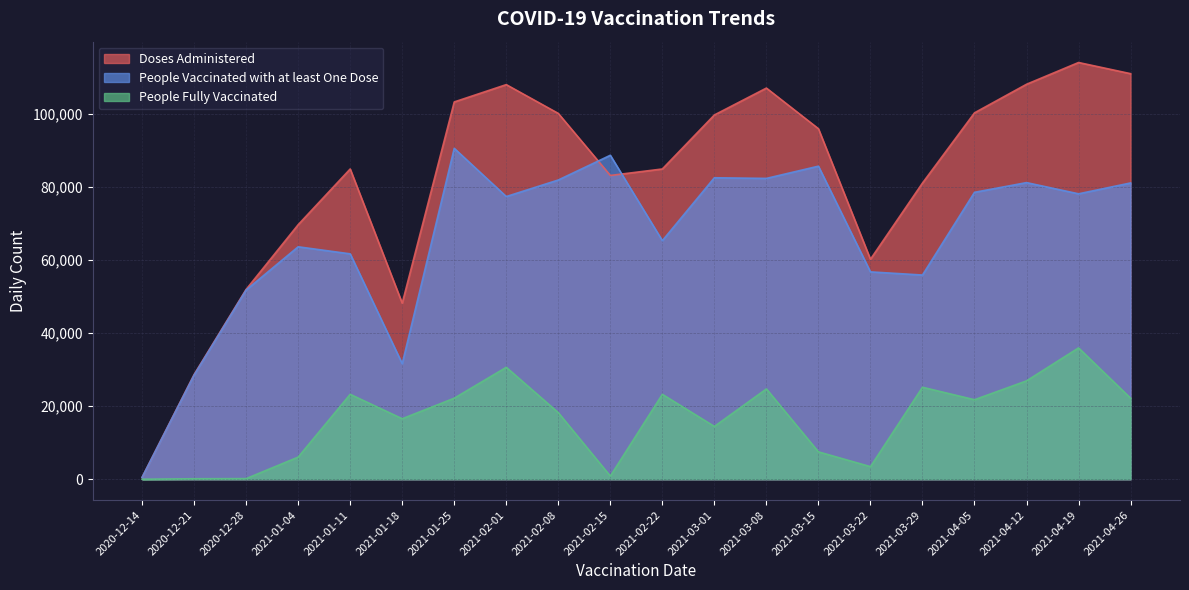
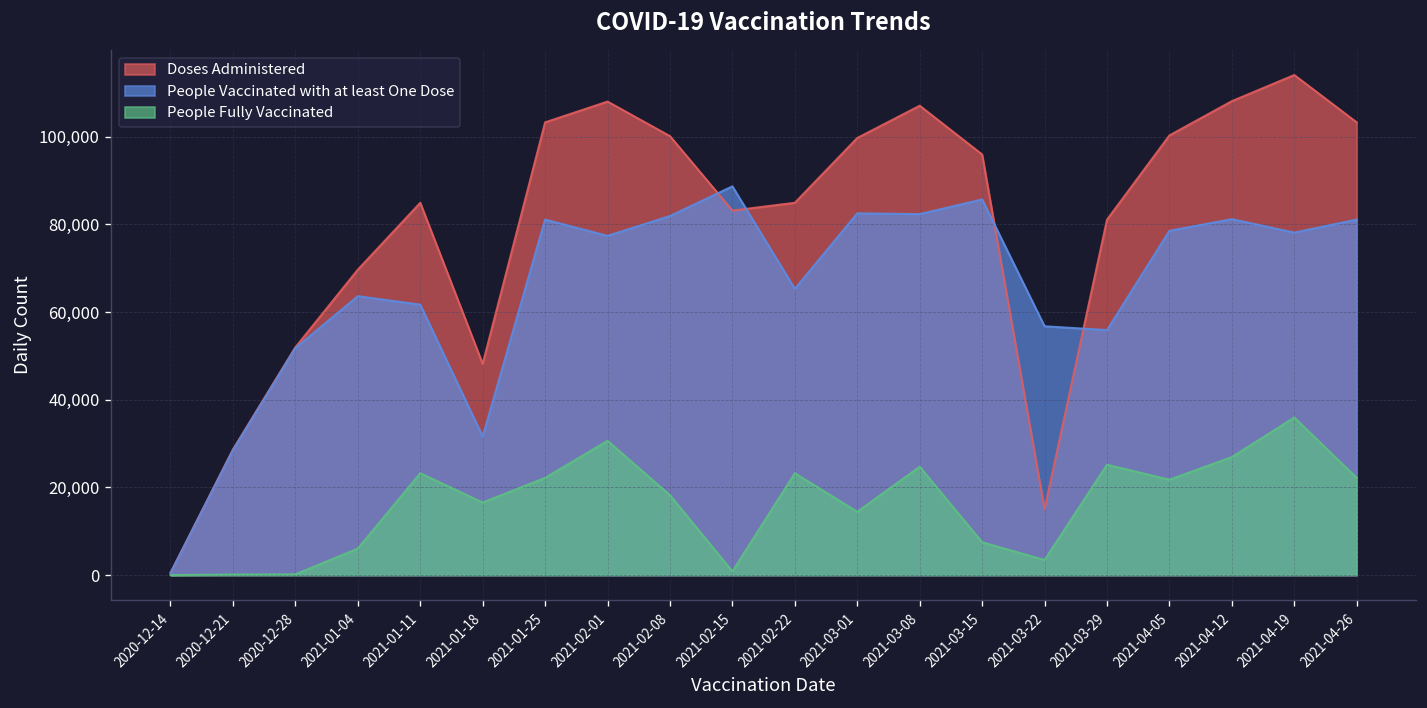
People Vaccinated with at least One Dose, 2021-01-25: 91,000 -> 81,000
Doses Administered, 2021-03-22: 60,000 -> 15,000
Doses Administered, 2021-04-26: 111,000 -> 103,000
